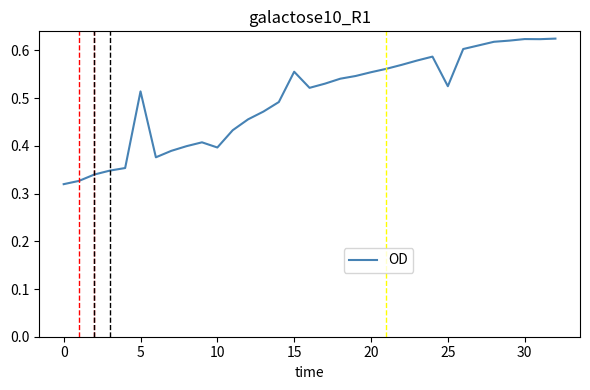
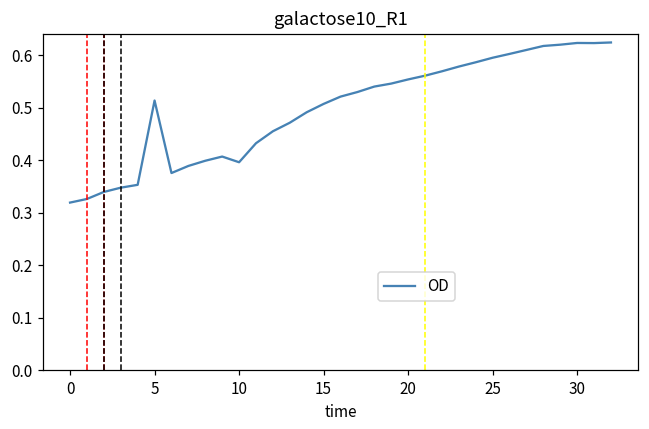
15: 0.56 -> 0.51
25: 0.53 -> 0.60
